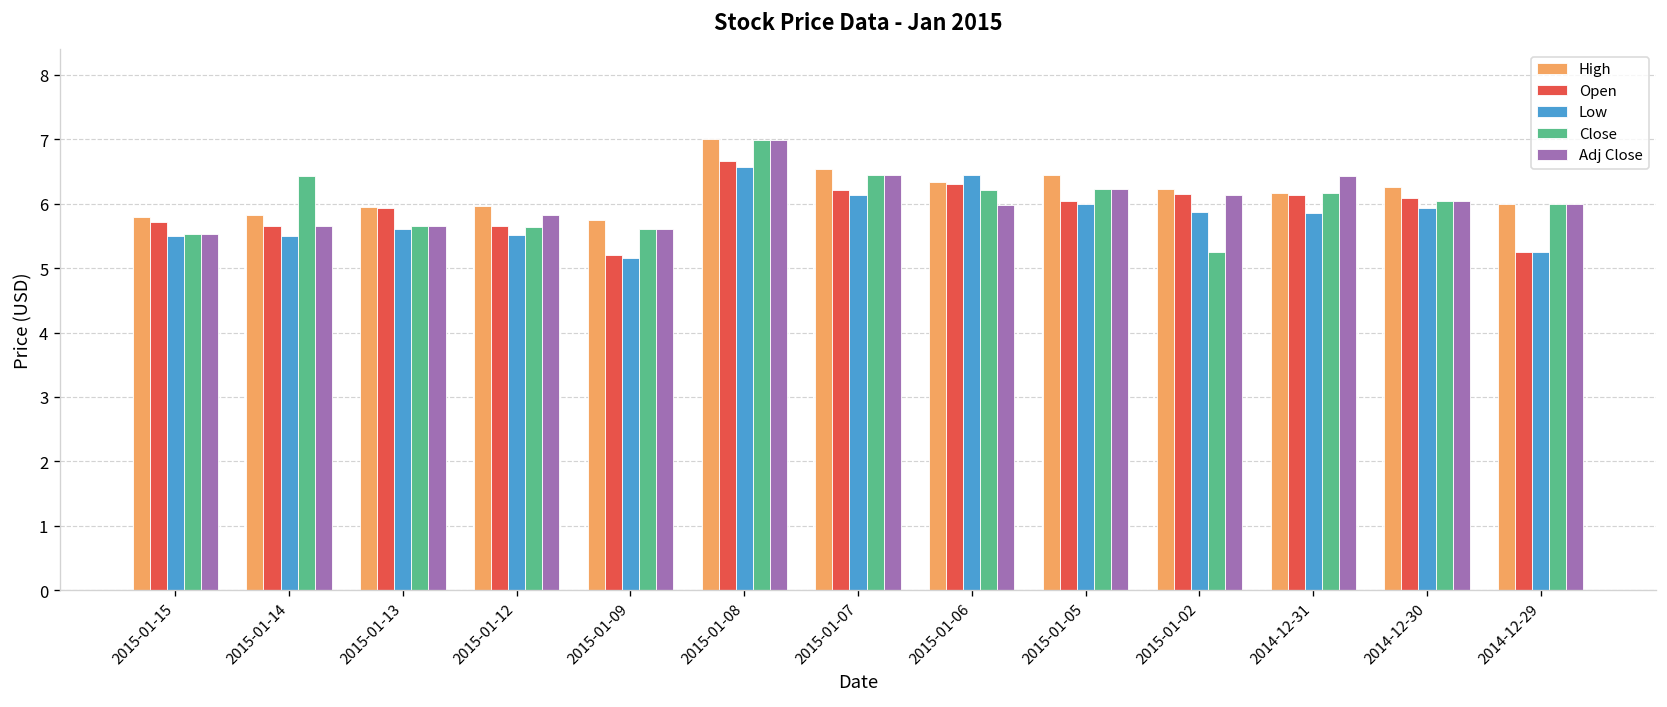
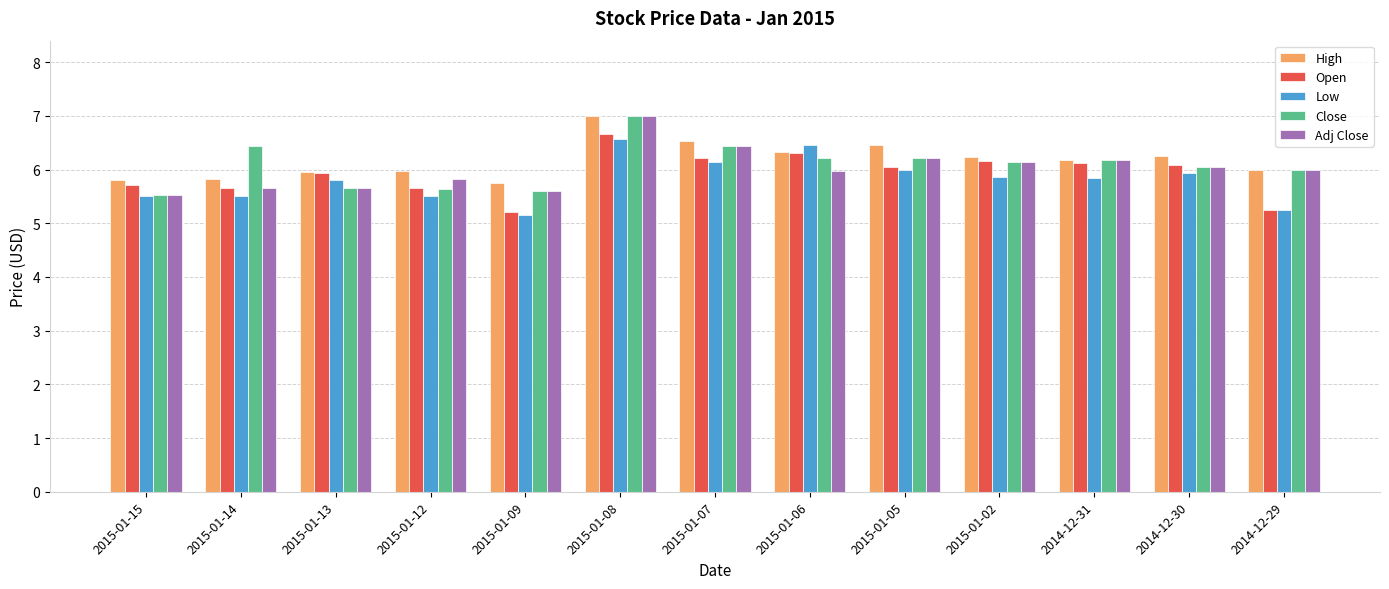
Low, 2015-01-13: 5.6 -> 5.8
Close, 2015-01-02: 5.3 -> 6.1
Adj Close, 2014-12-31: 6.4 -> 6.2
